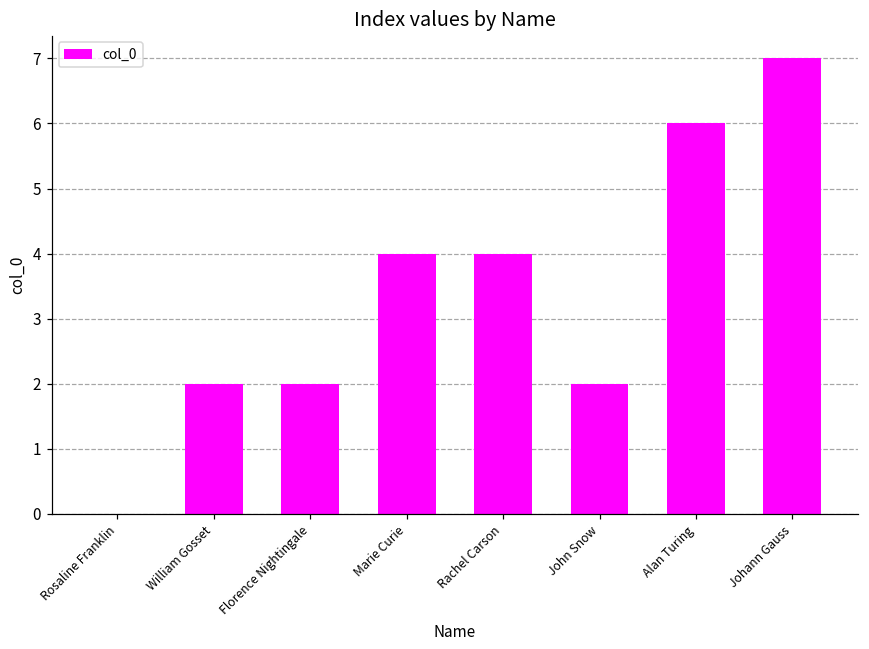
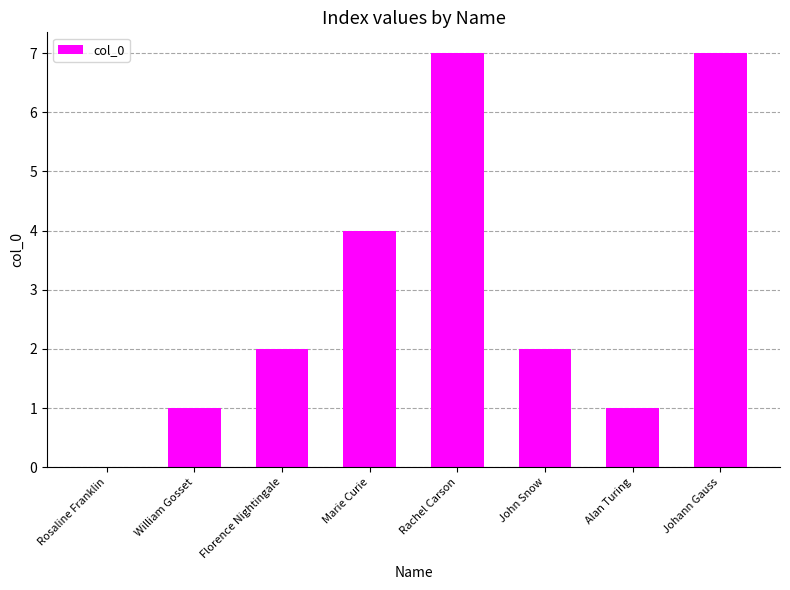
William Gosset: 2 -> 1
Rachel Carson: 4 -> 7
Alan Turing: 6 -> 1
